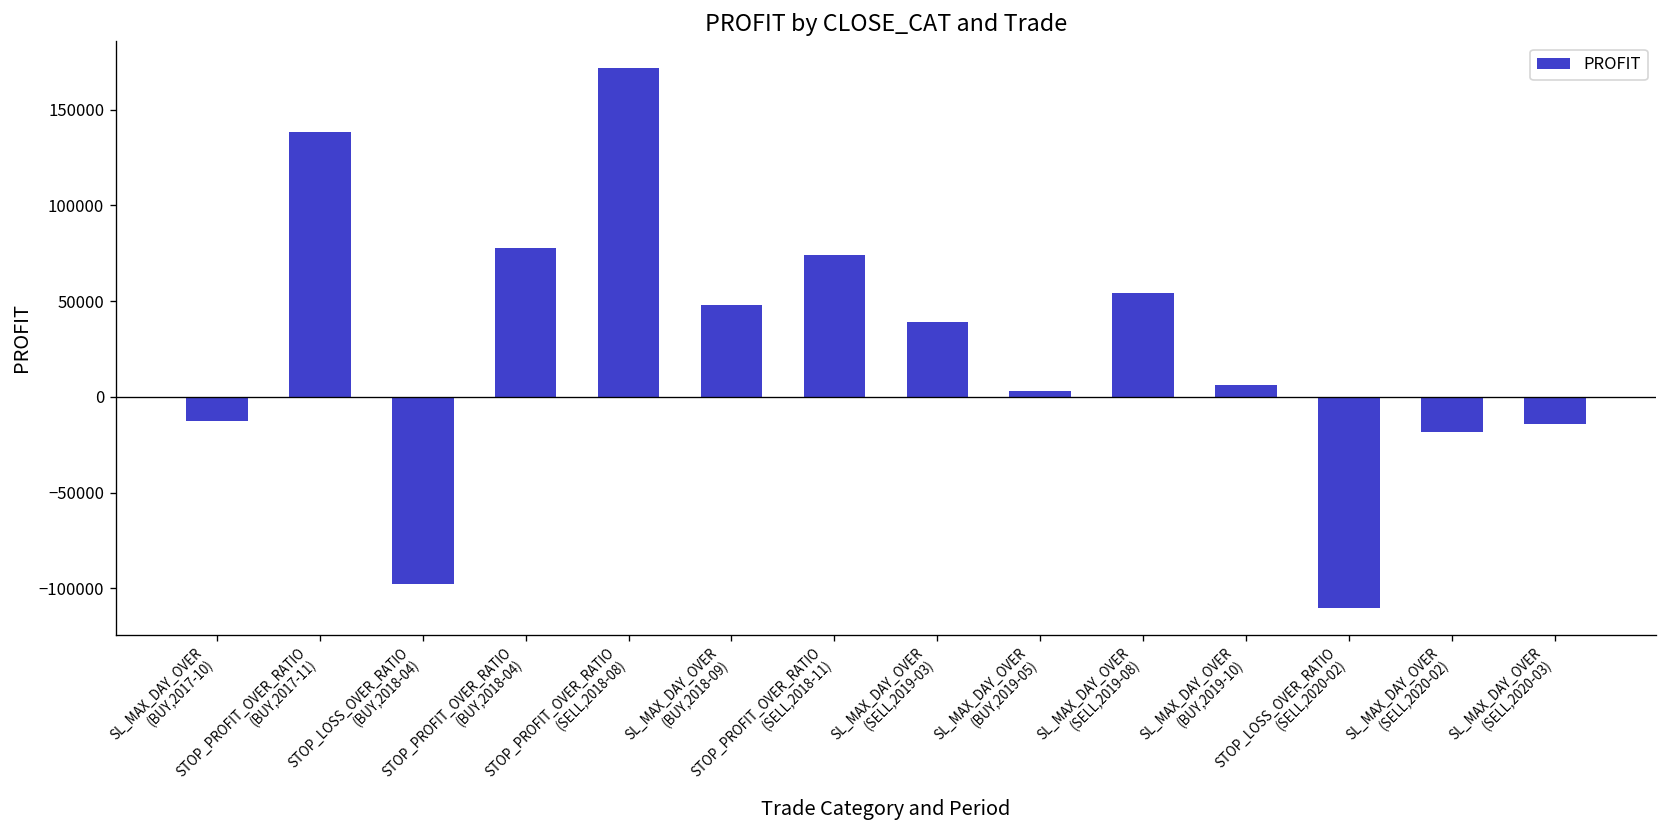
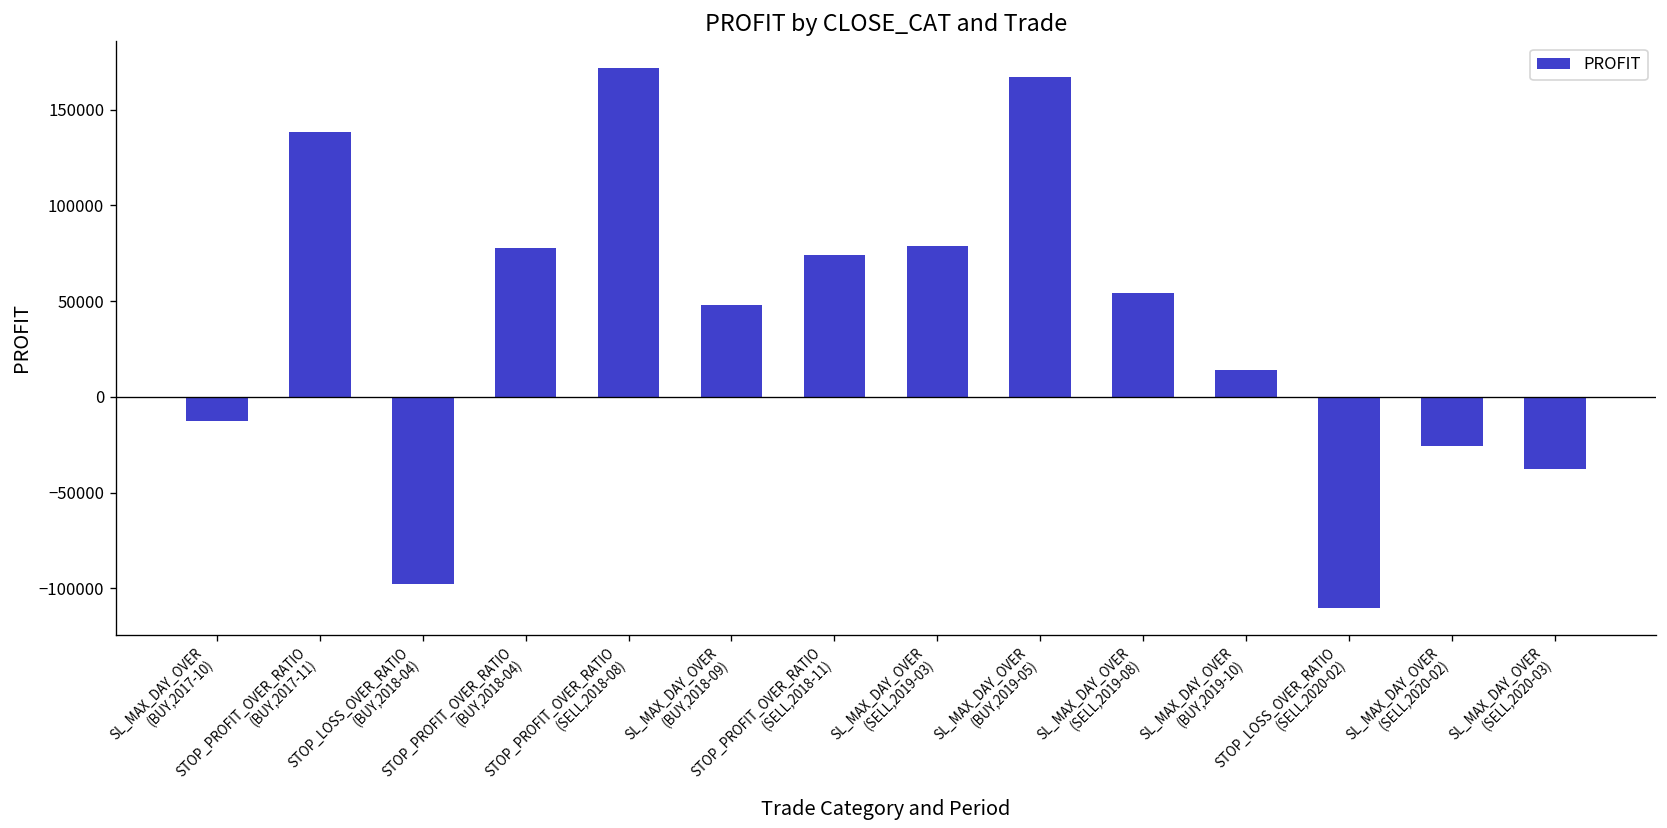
SL_MAX_DAY_OVER (SELL,2019-03): 39000 -> 79000
SL_MAX_DAY_OVER (BUY,2019-05): 3000 -> 167000
SL_MAX_DAY_OVER (BUY,2019-10): 6000 -> 14000
SL_MAX_DAY_OVER (SELL,2020-02): -18000 -> -25000
SL_MAX_DAY_OVER (SELL,2020-03): -14000 -> -38000
